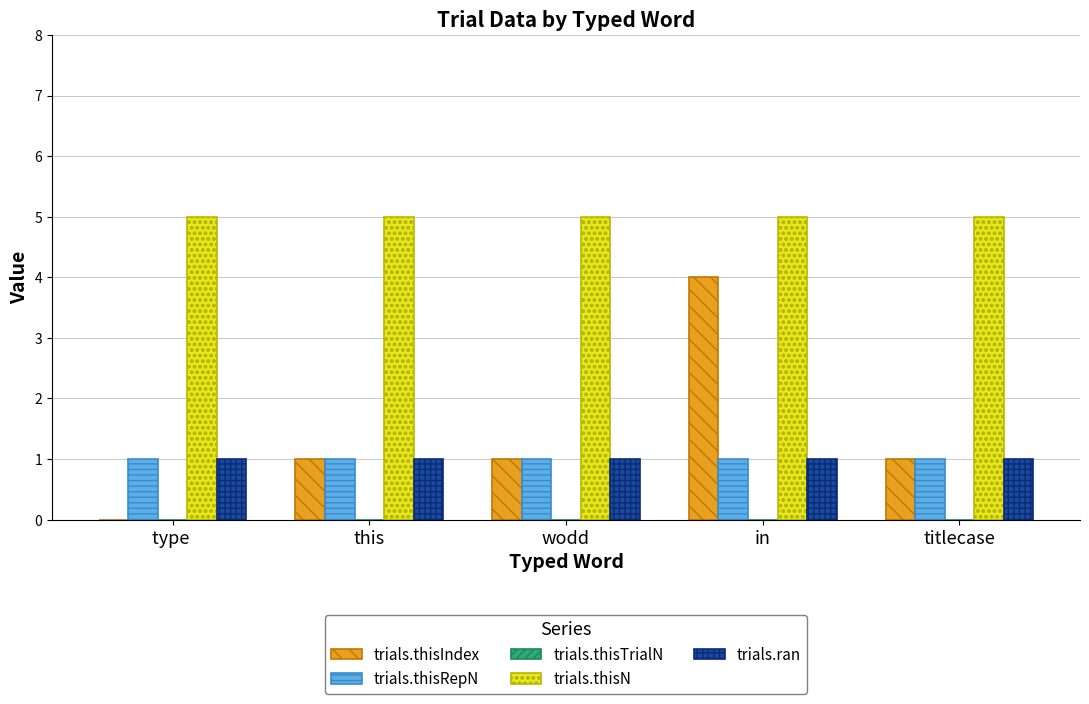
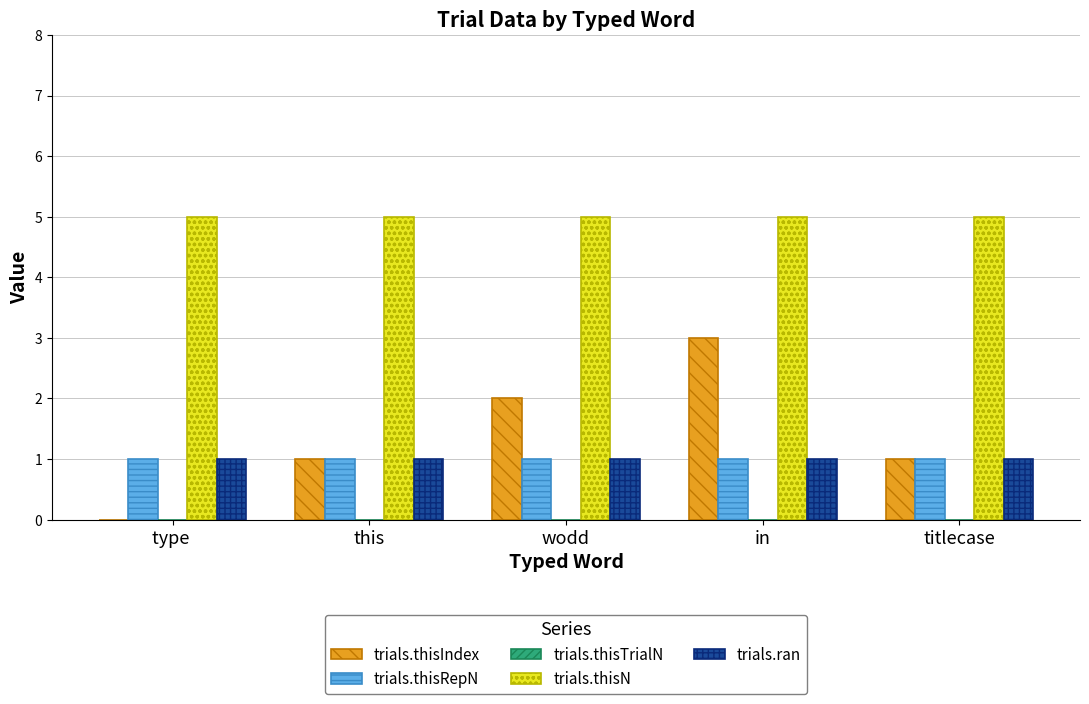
trials.thisIndex, wodd: 1 -> 2
trials.thisIndex, in: 4 -> 3
